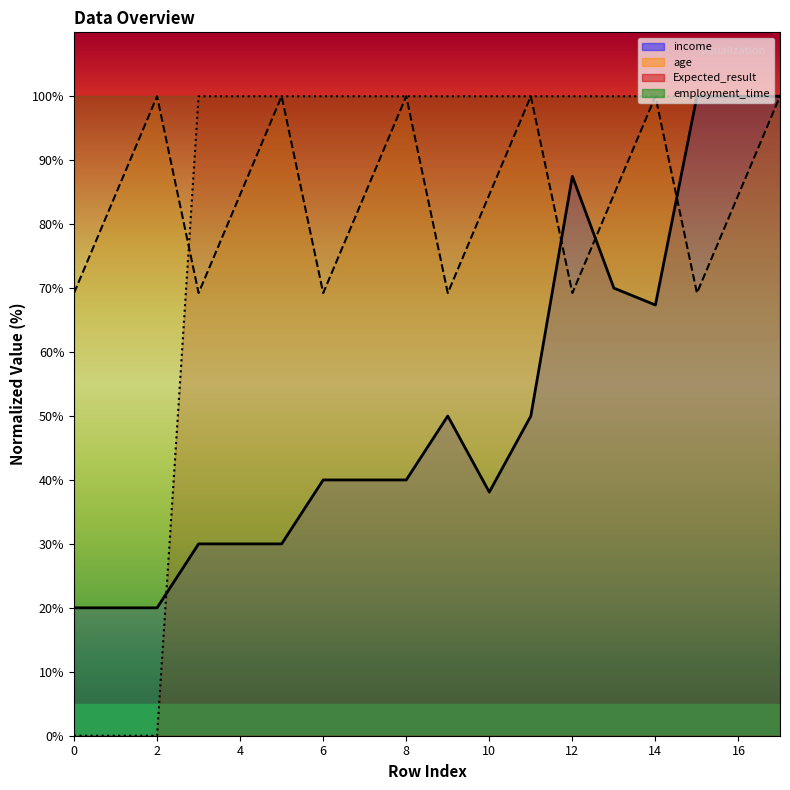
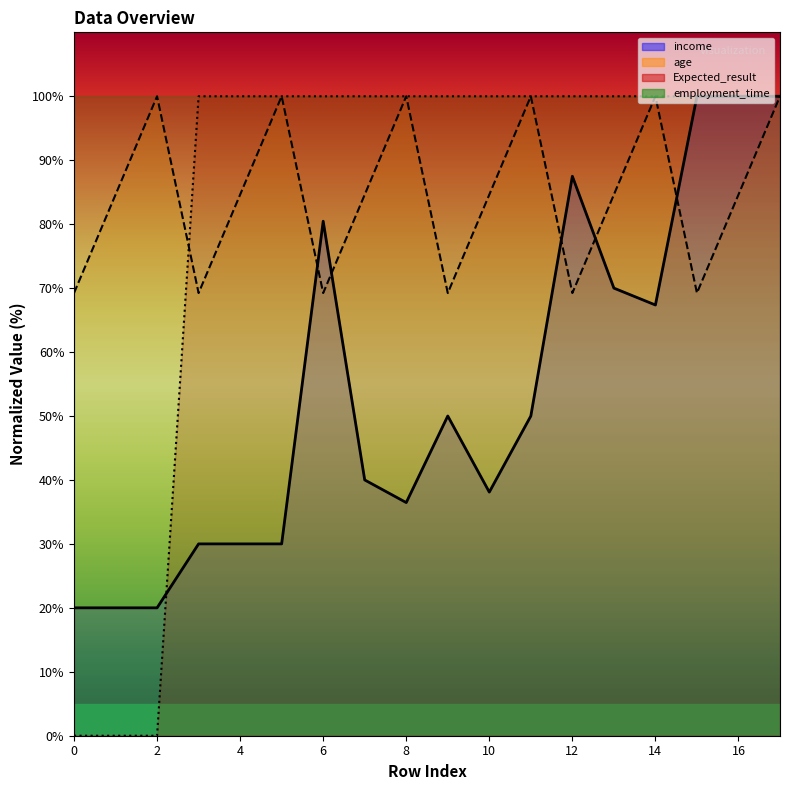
income, 6: 40% -> 80%
income, 8: 40% -> 36%
